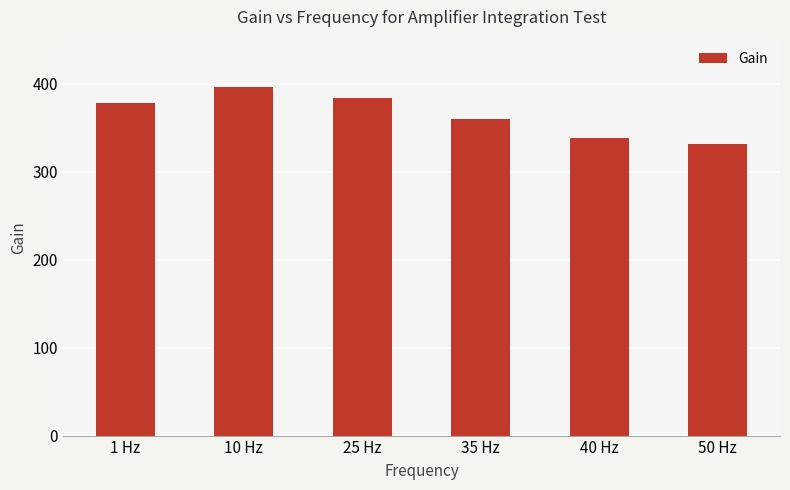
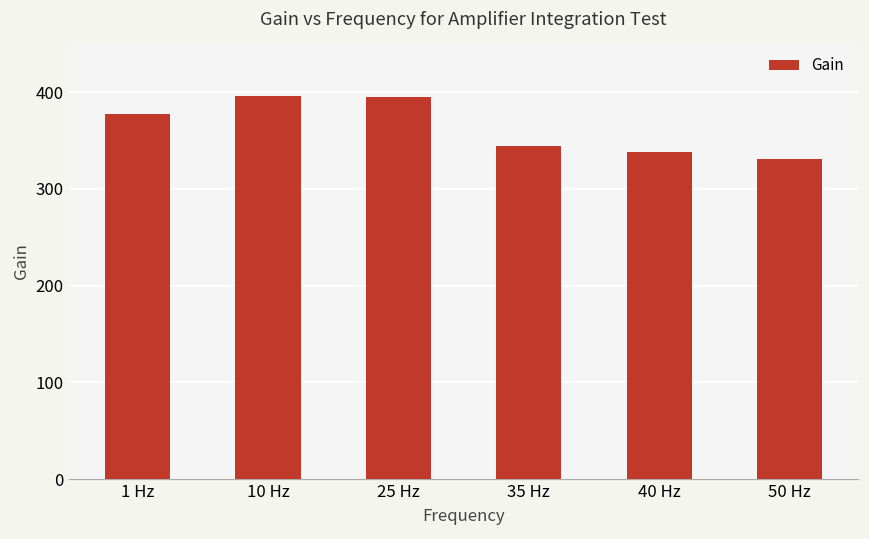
25 Hz: 380 -> 390
35 Hz: 360 -> 340
